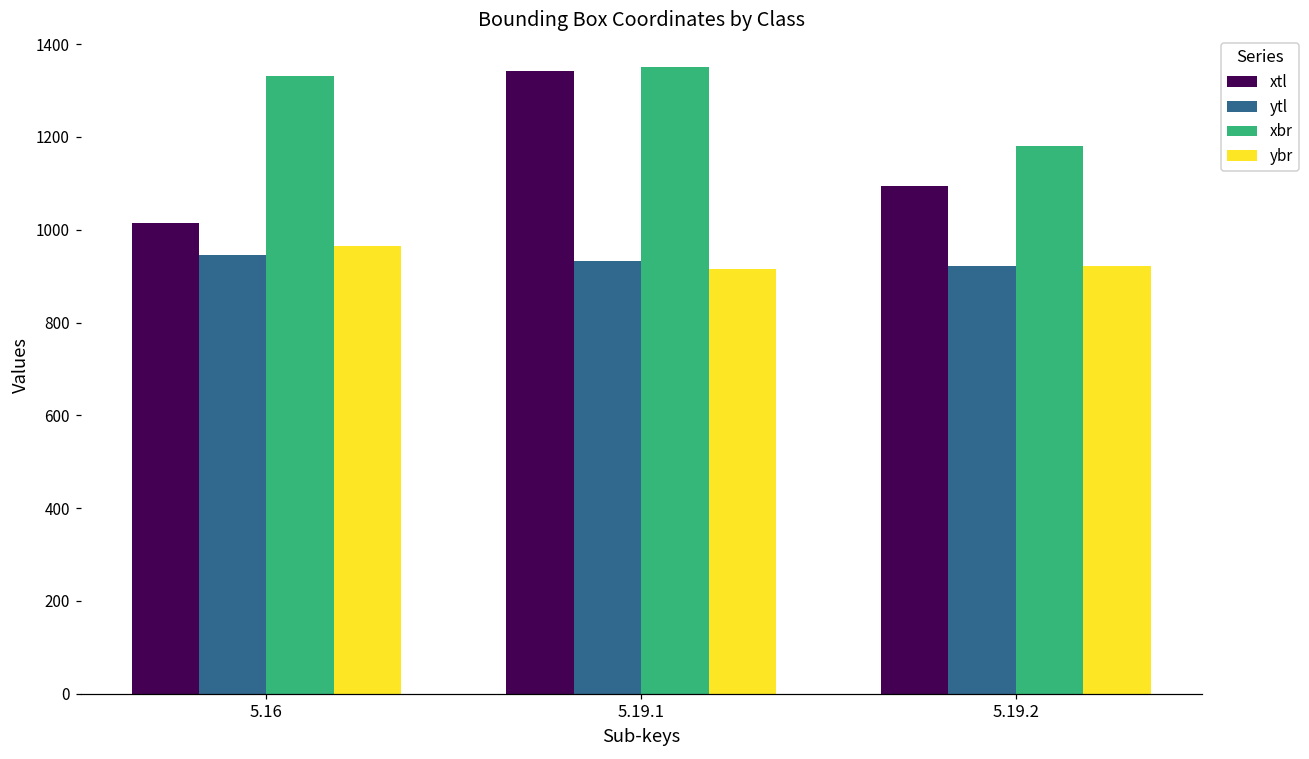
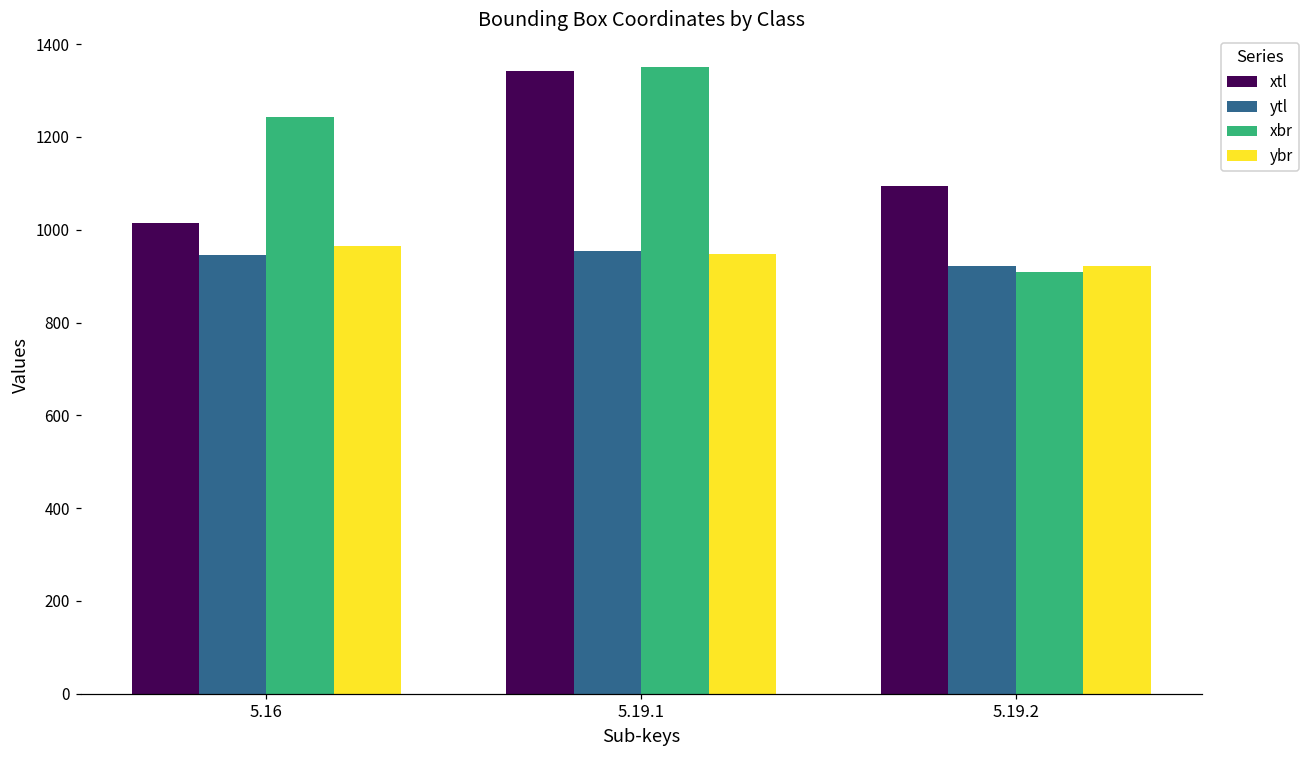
xbr, 5.16: 1330 -> 1240
ytl, 5.19.1: 930 -> 960
ybr, 5.19.1: 920 -> 950
xbr, 5.19.2: 1180 -> 910
